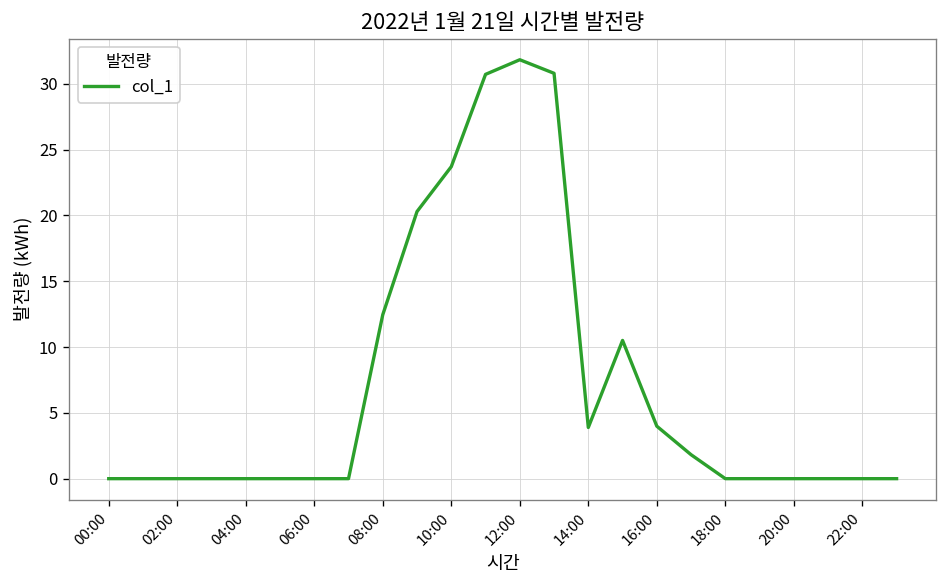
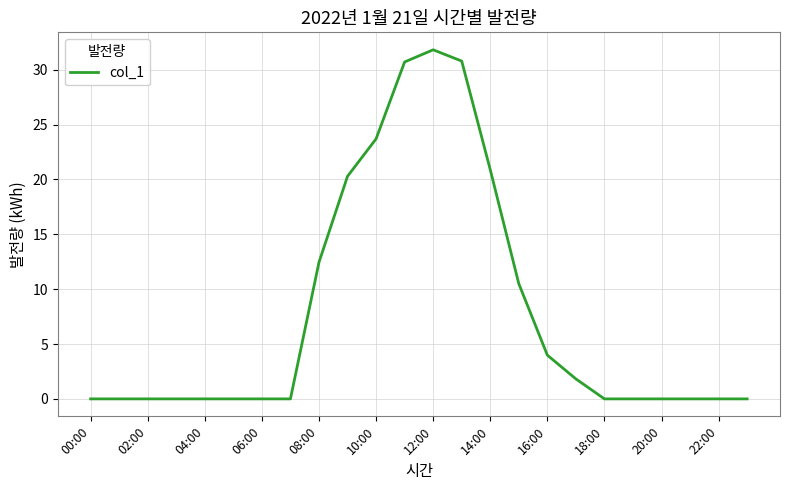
14:00: 3.9 -> 20.9
